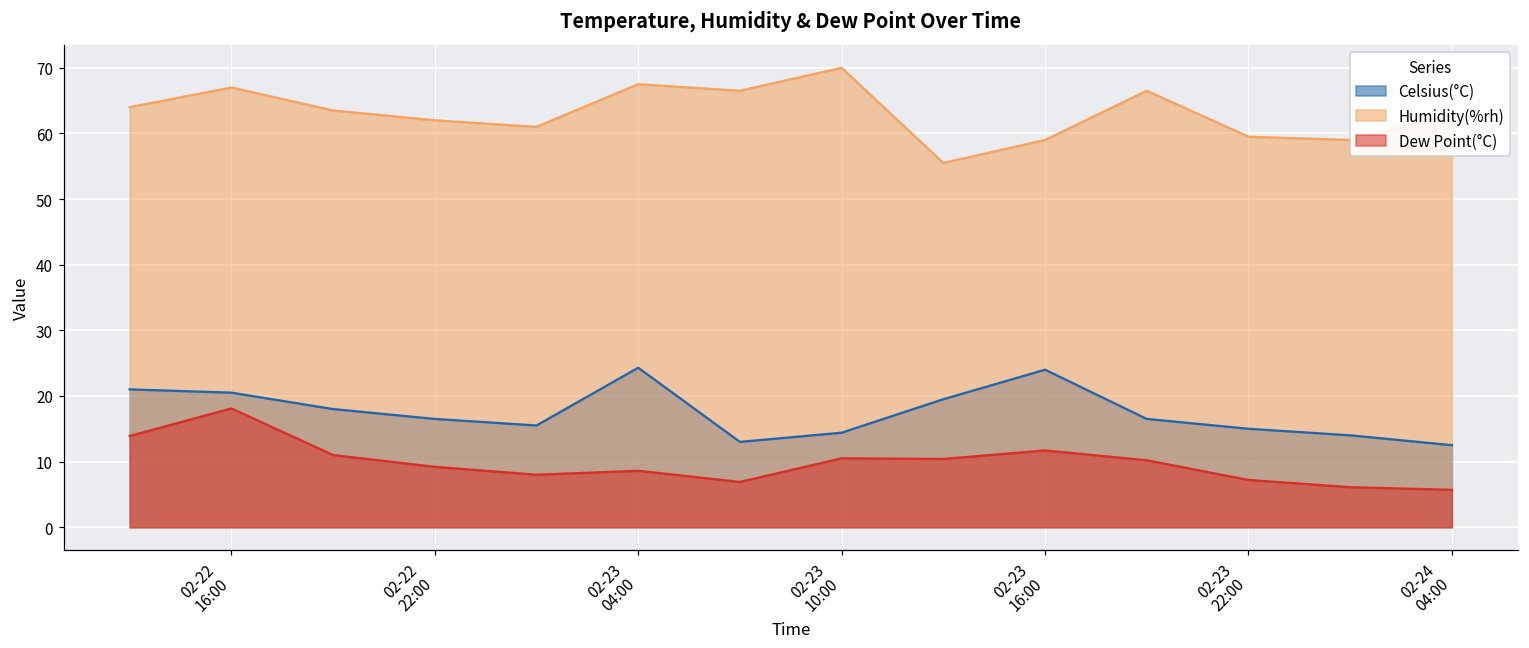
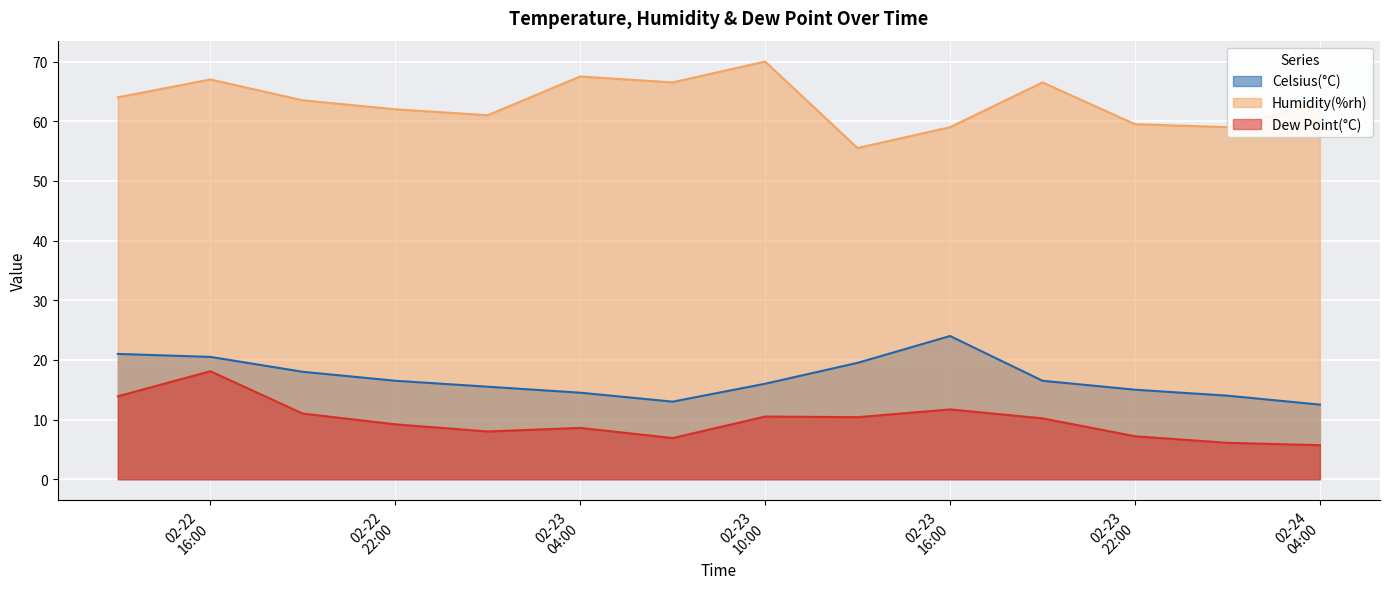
Celsius(°C), 02-23 04:00: 24 -> 15
Celsius(°C), 02-23 10:00: 14 -> 16
